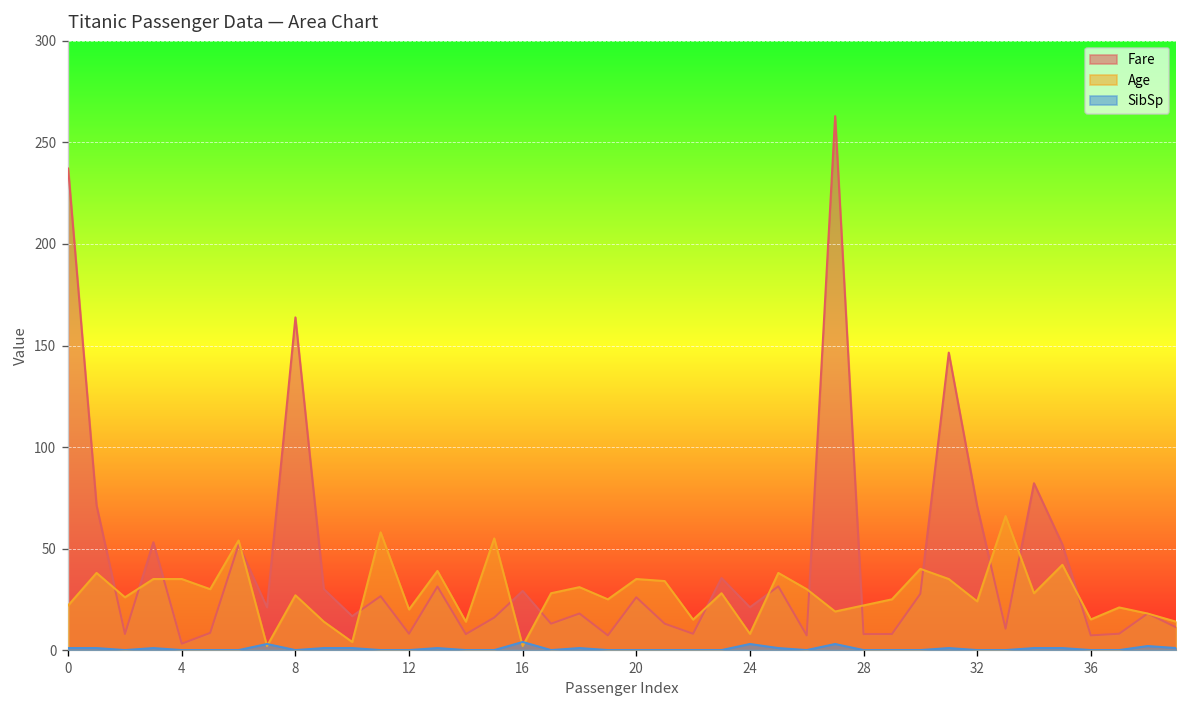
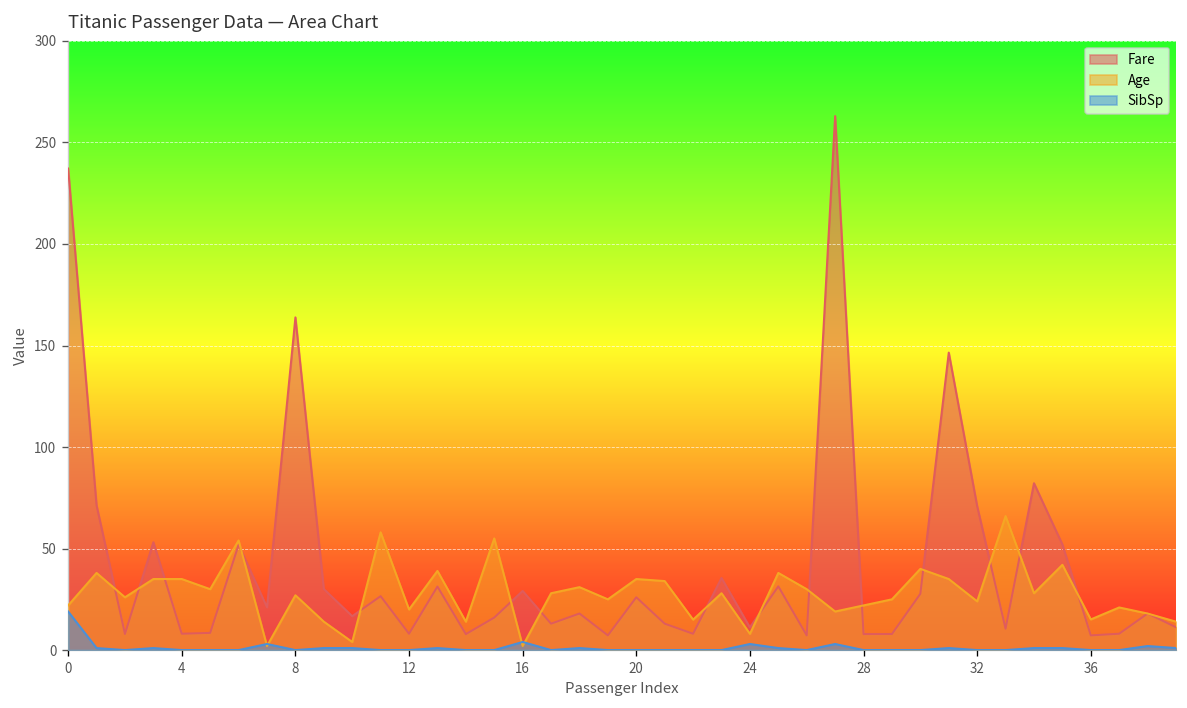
SibSp, 0: 1 -> 19
Fare, 4: 3 -> 8
Fare, 24: 21 -> 11
